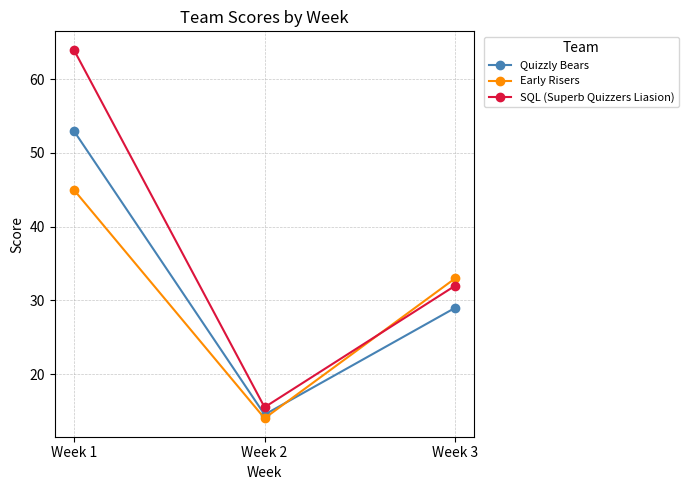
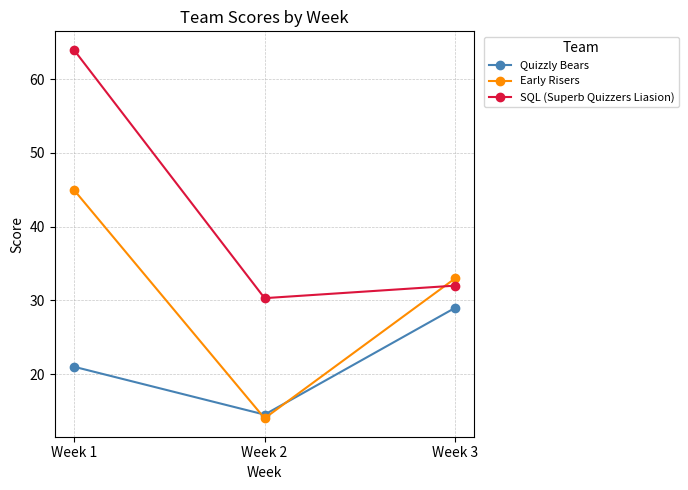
Quizzly Bears, Week 1: 53 -> 21
SQL (Superb Quizzers Liasion), Week 2: 16 -> 30
